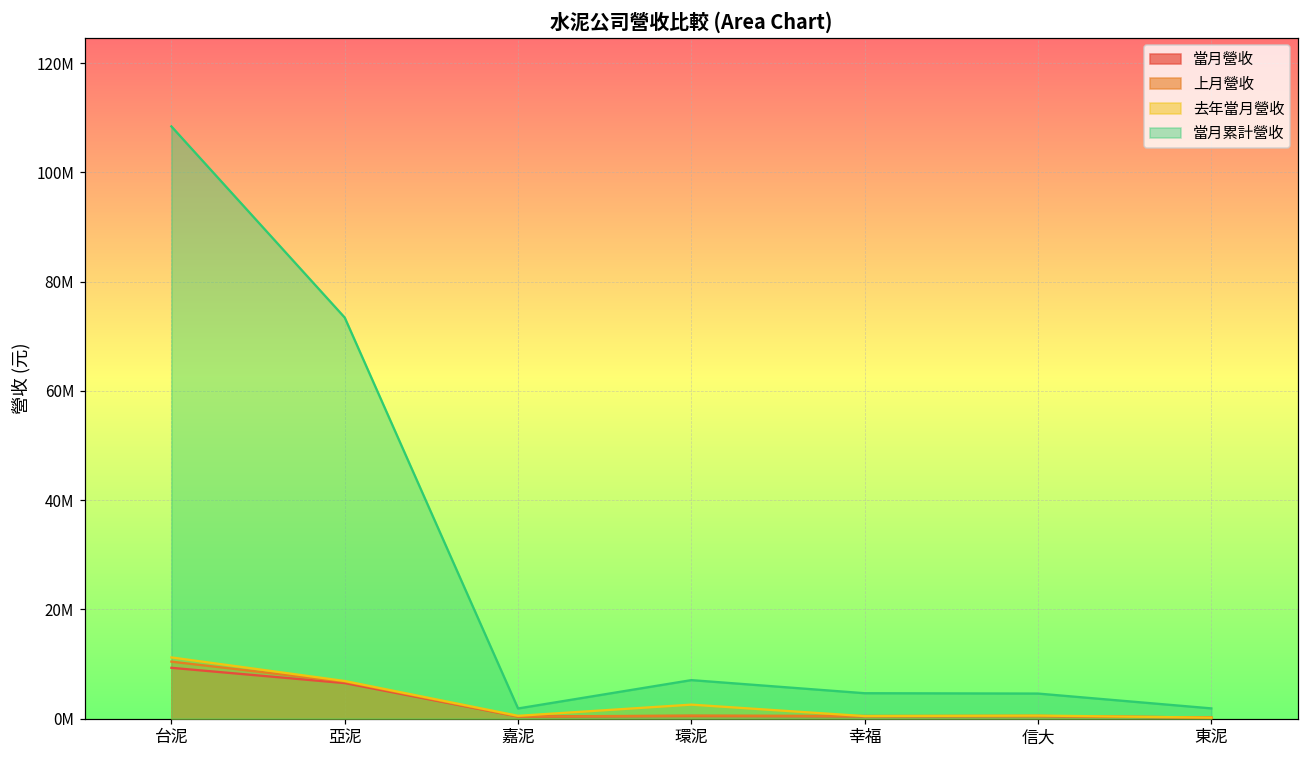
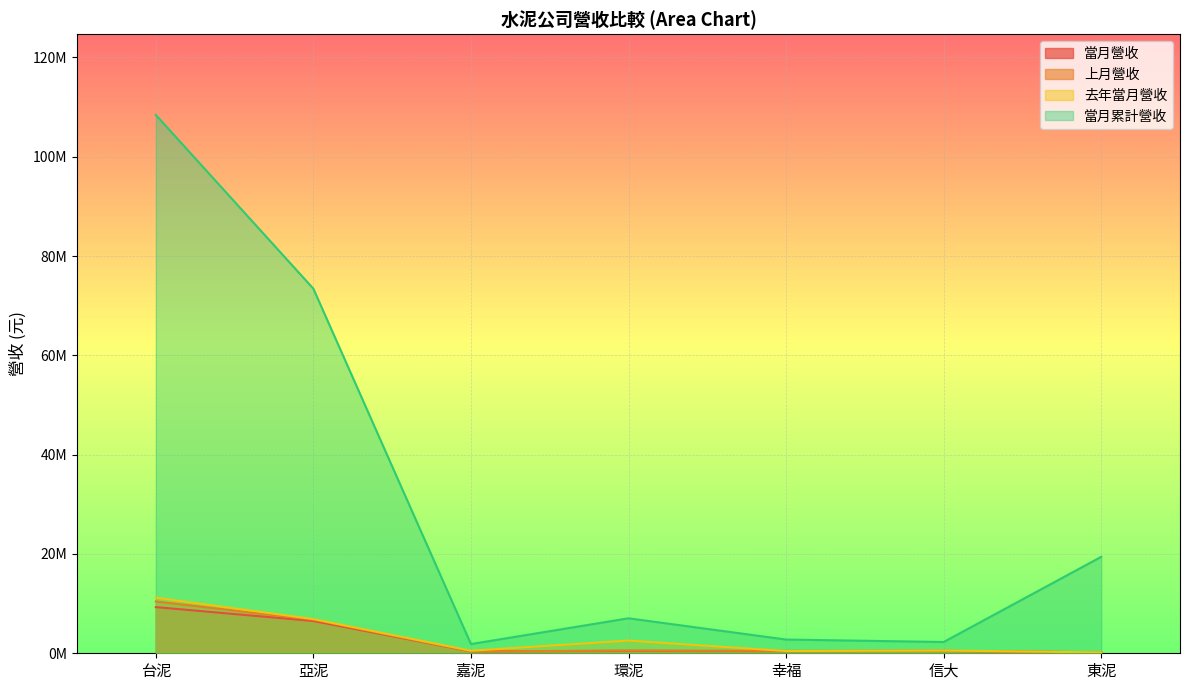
當月累計營收, 幸福: 5000000 -> 3000000
當月累計營收, 信大: 5000000 -> 2000000
當月累計營收, 東泥: 2000000 -> 19000000
